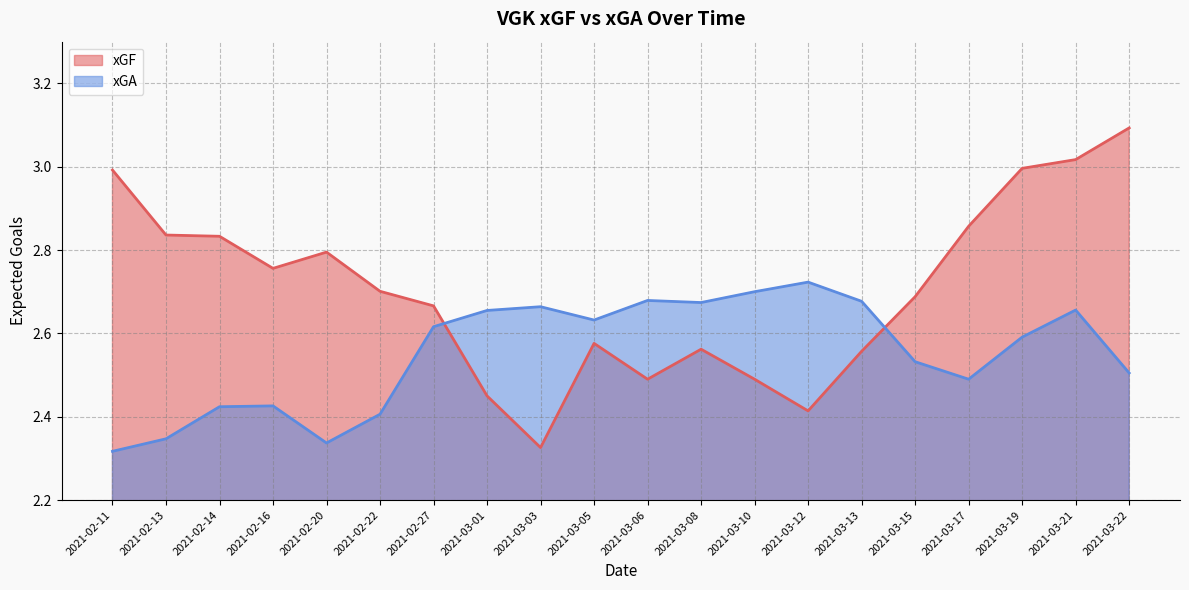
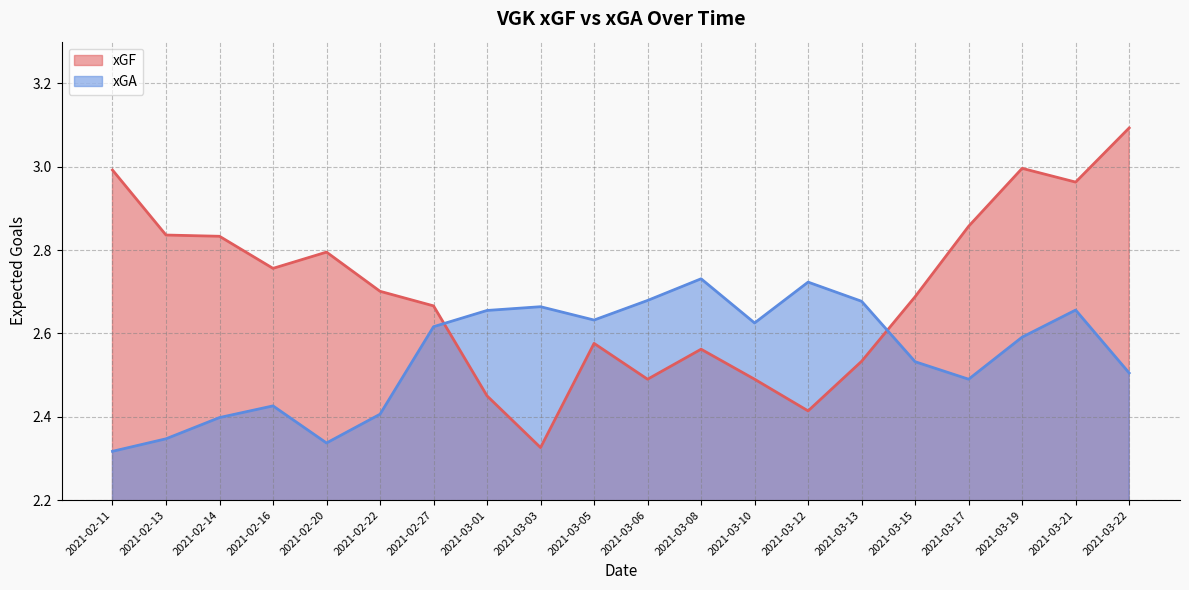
xGA, 2021-02-14: 2.42 -> 2.40
xGA, 2021-03-08: 2.67 -> 2.73
xGA, 2021-03-10: 2.70 -> 2.63
xGF, 2021-03-13: 2.56 -> 2.53
xGF, 2021-03-21: 3.02 -> 2.96
